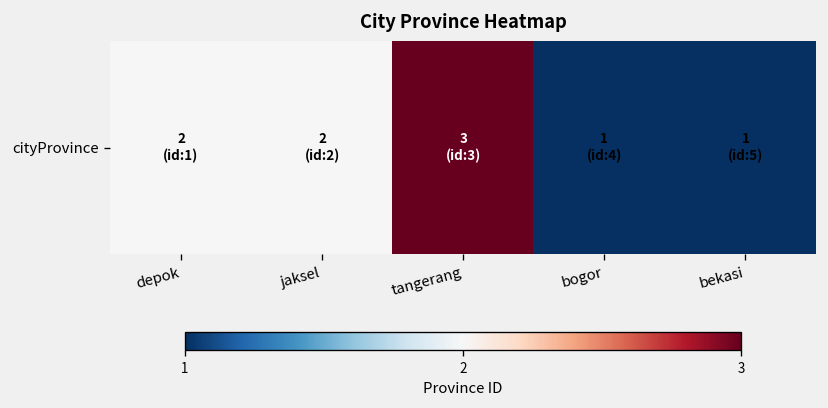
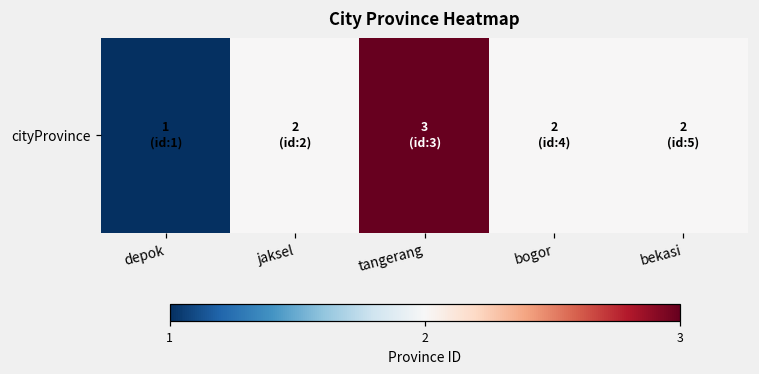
cityProvince, depok: 2 -> 1
cityProvince, bogor: 1 -> 2
cityProvince, bekasi: 1 -> 2
